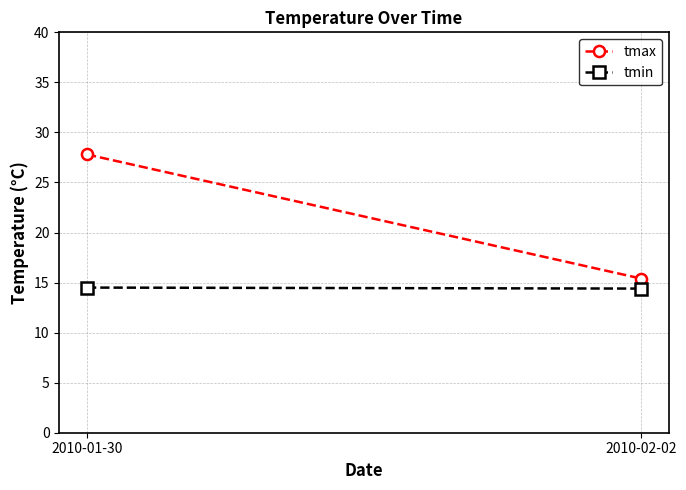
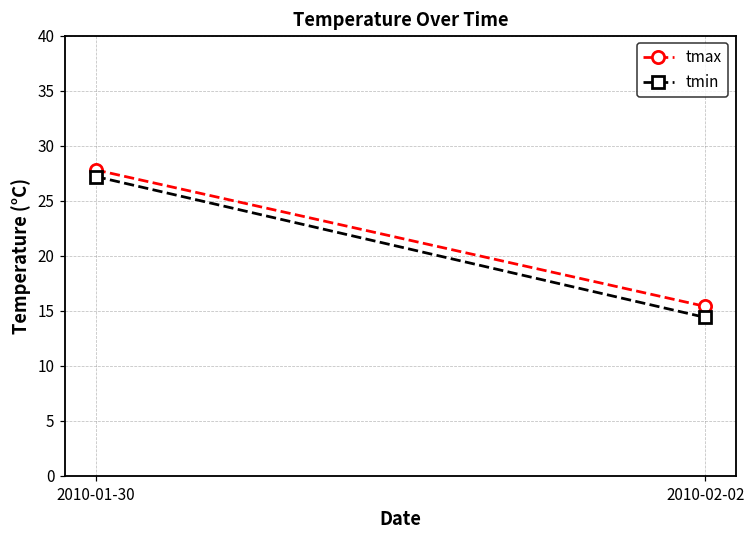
tmin, 2010-01-30: 14.5 -> 27.2
